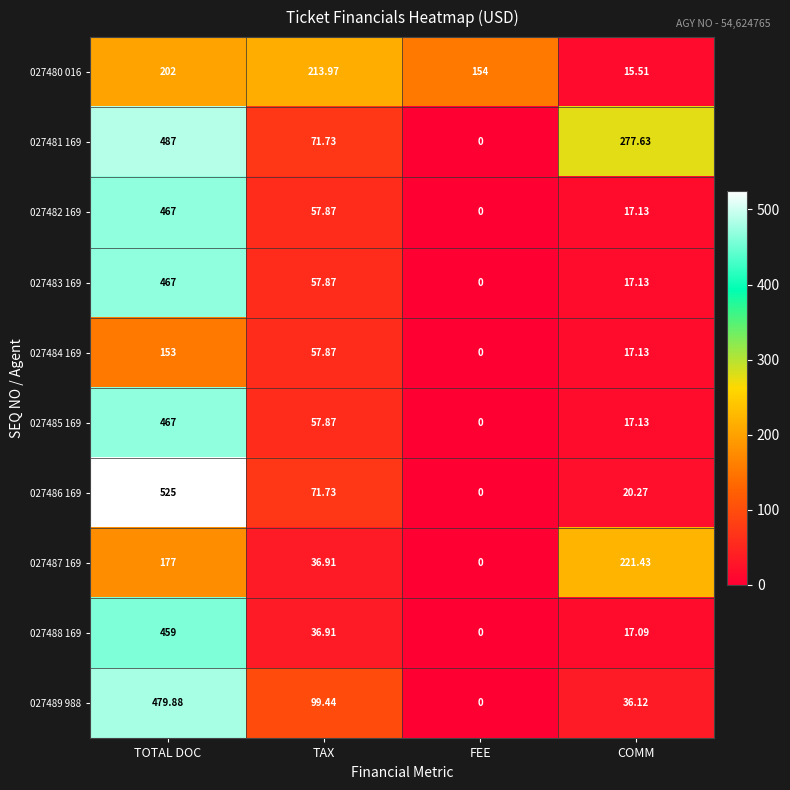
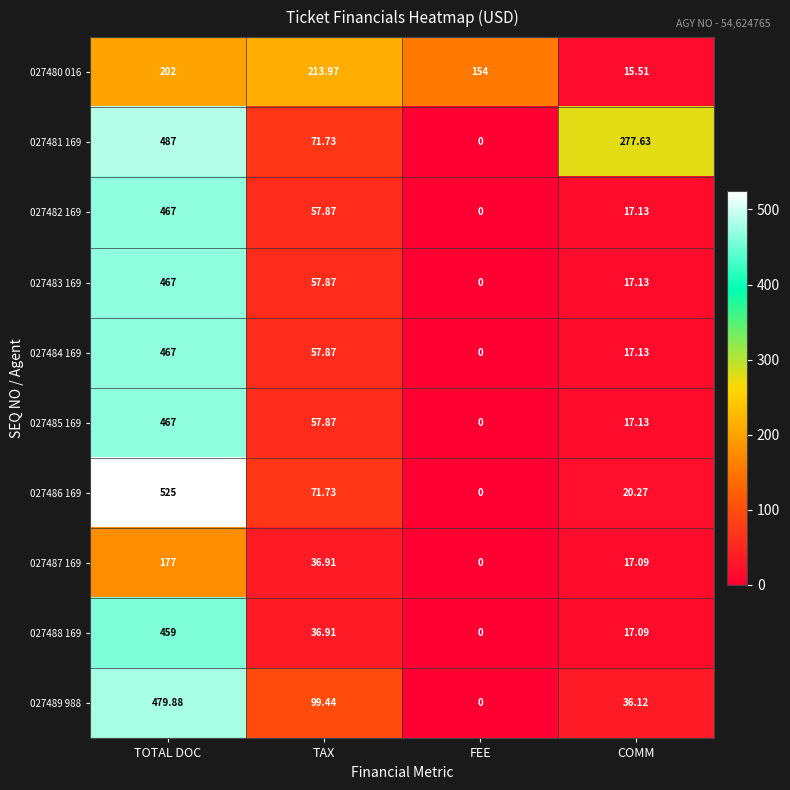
027484 169, TOTAL DOC: 153 -> 467
027487 169, COMM: 221.43 -> 17.09
